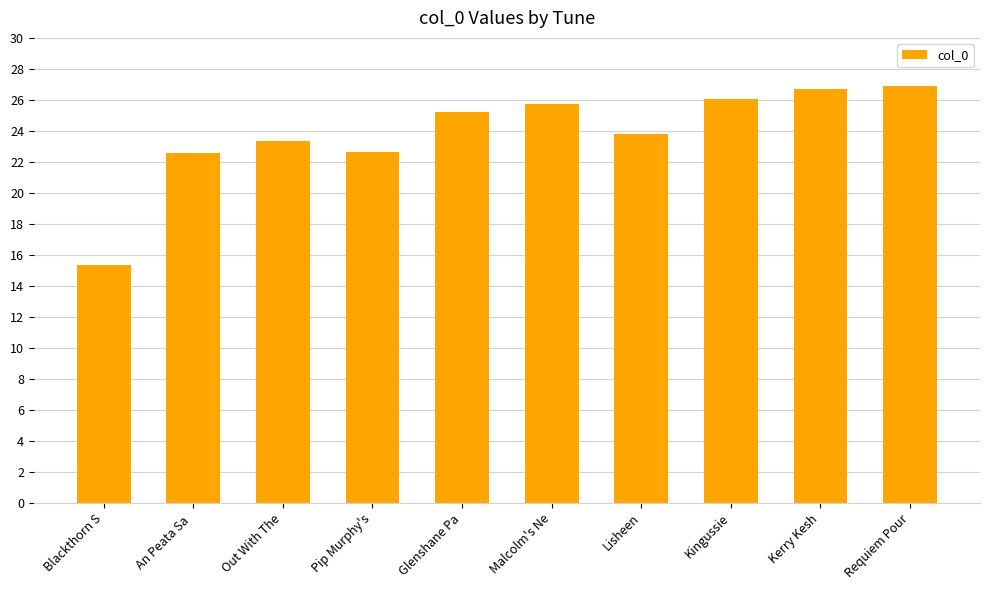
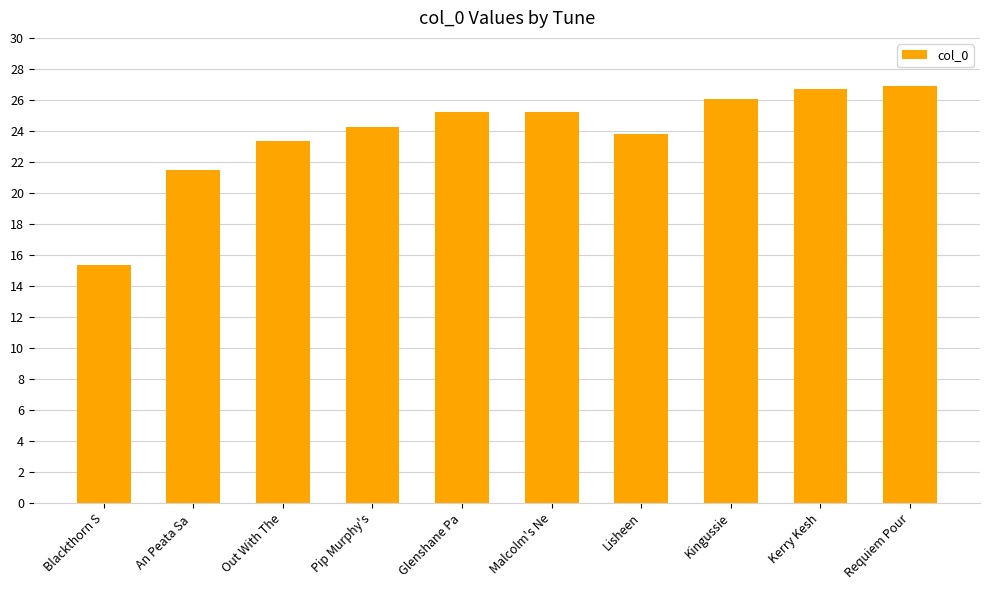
An Peata Sa: 22.6 -> 21.5
Pip Murphy's: 22.6 -> 24.3
Malcolm's Ne: 25.7 -> 25.2
